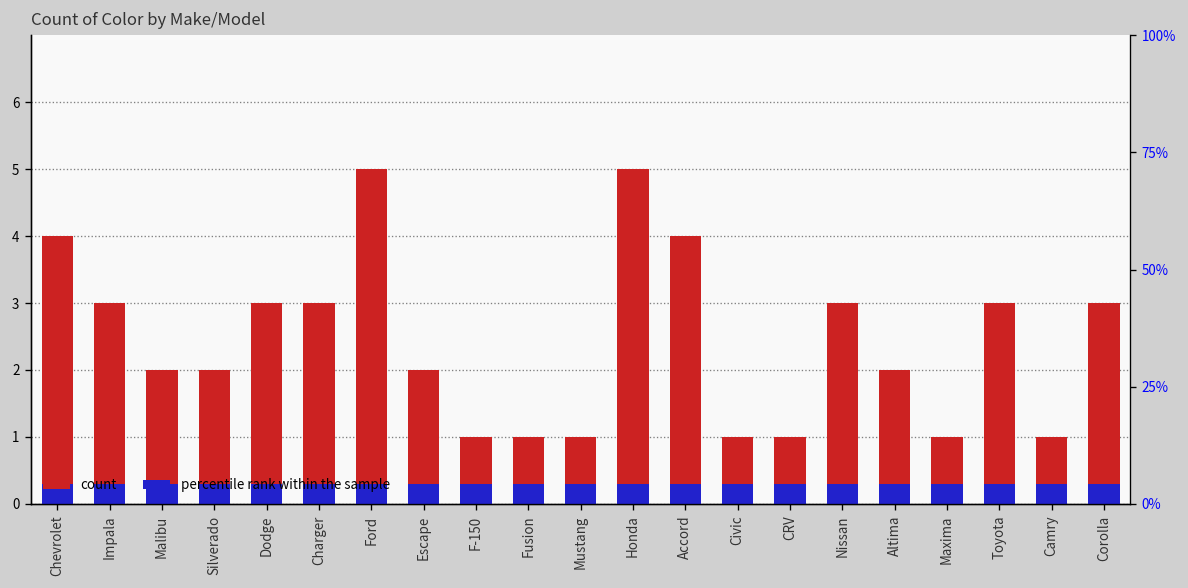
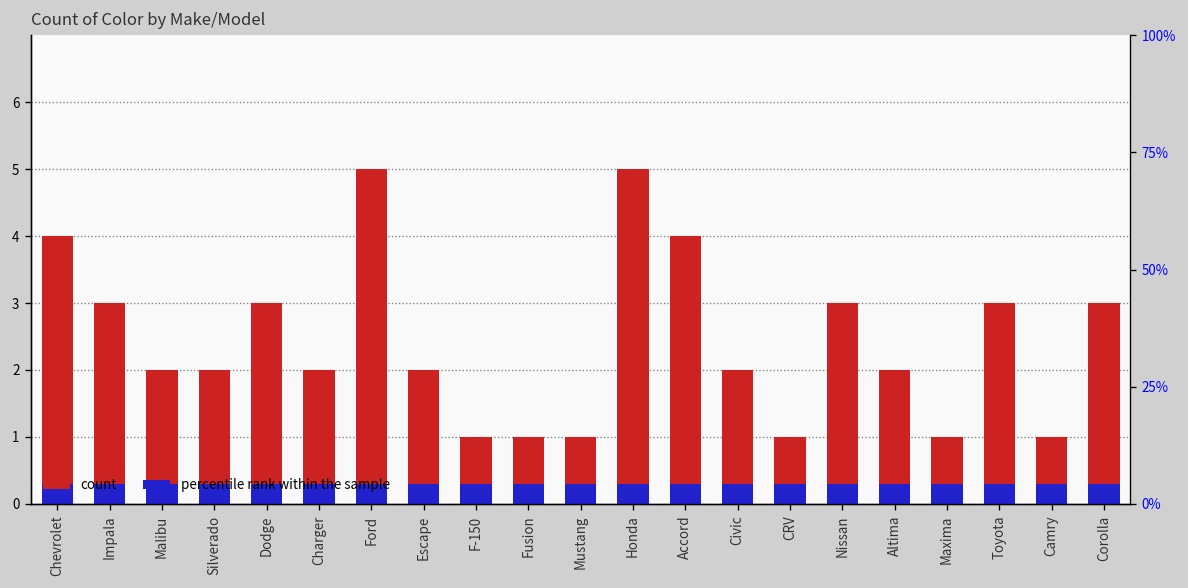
count, Charger: 3 -> 2
count, Civic: 1 -> 2
